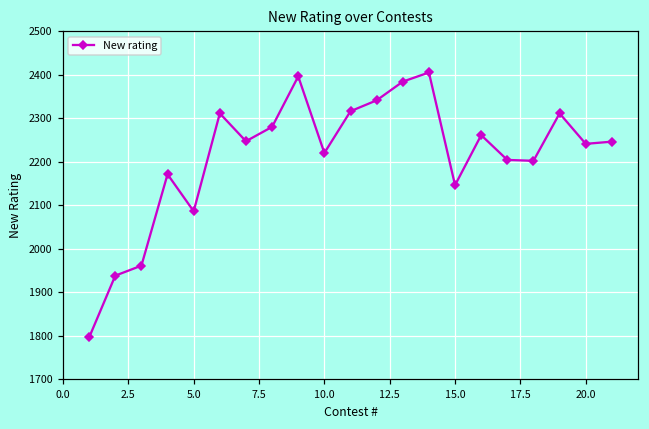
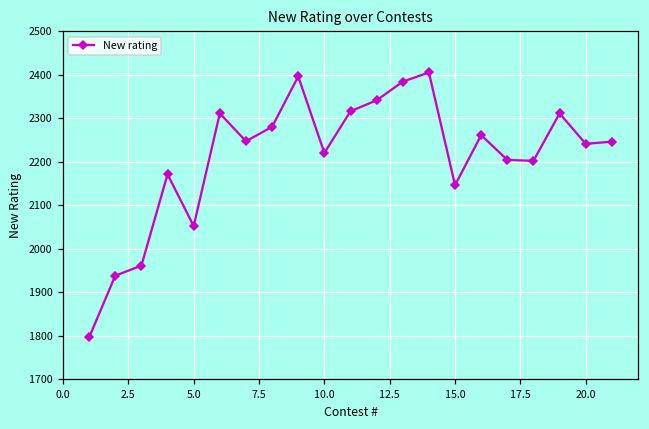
5.0: 2090 -> 2050
